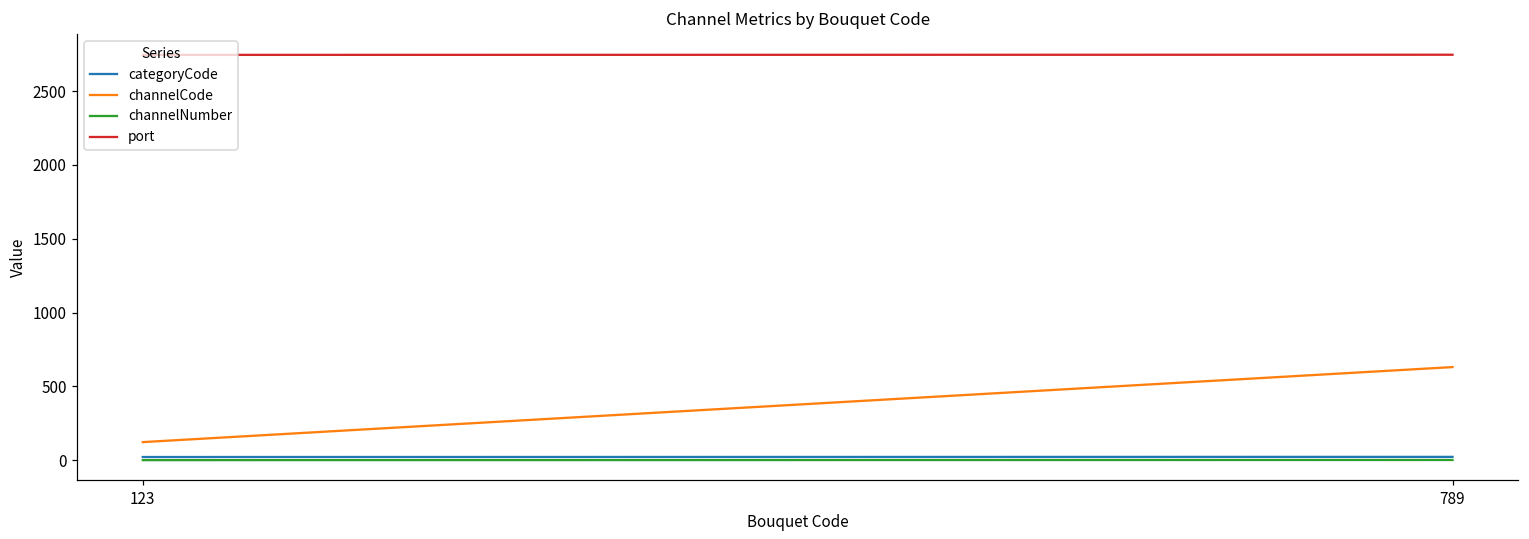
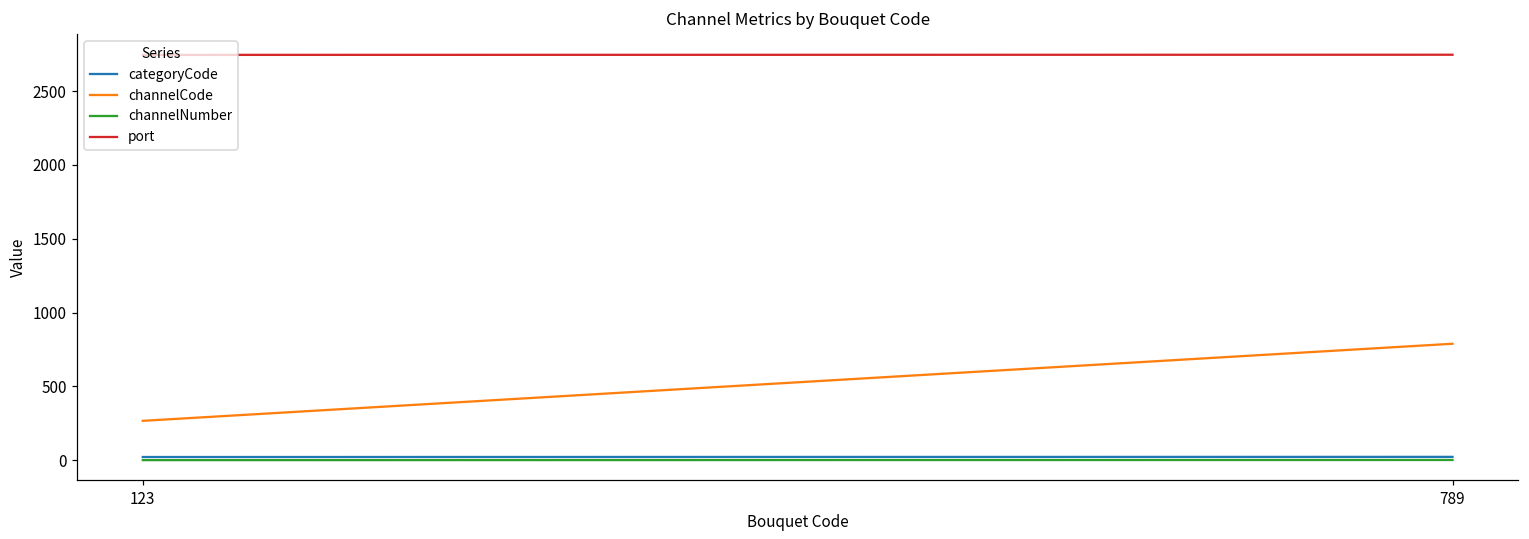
channelCode, 123: 120 -> 270
channelCode, 789: 630 -> 790
